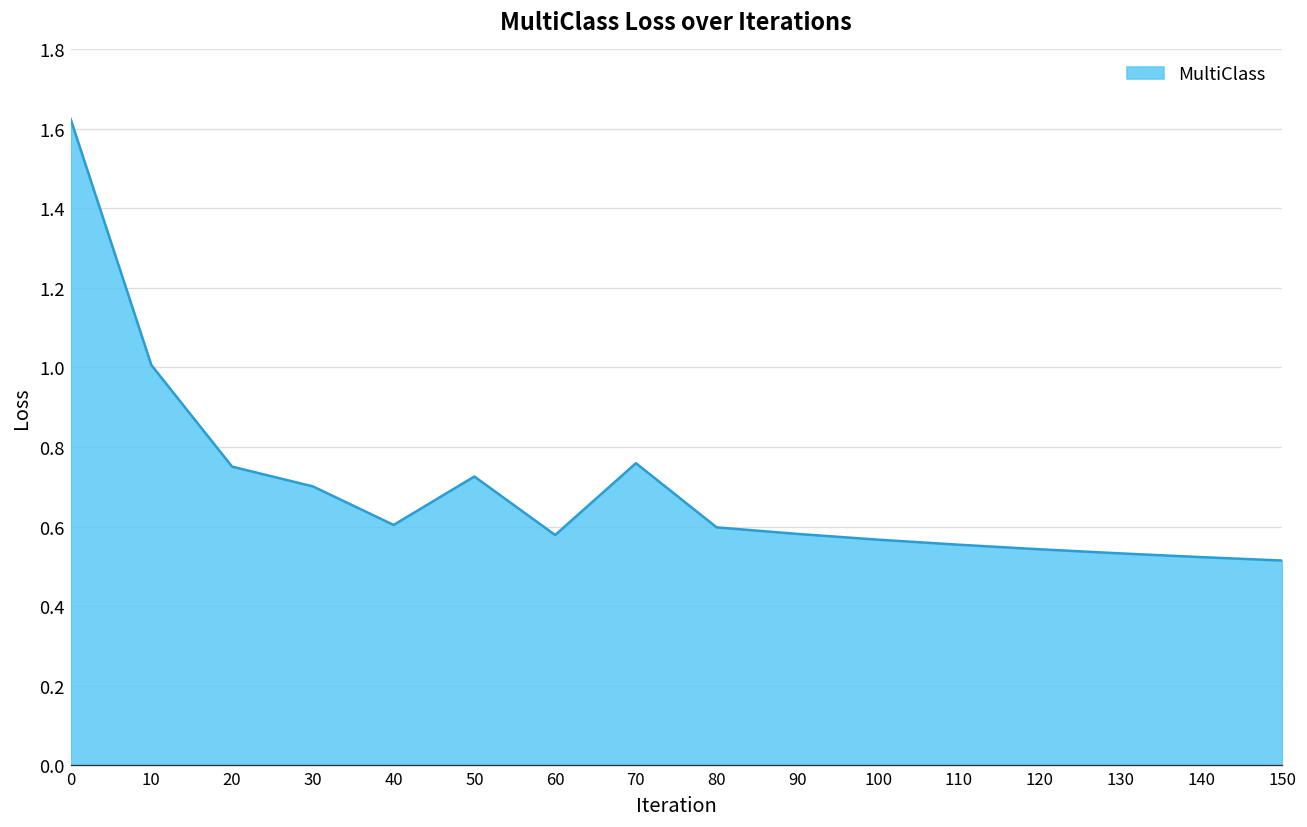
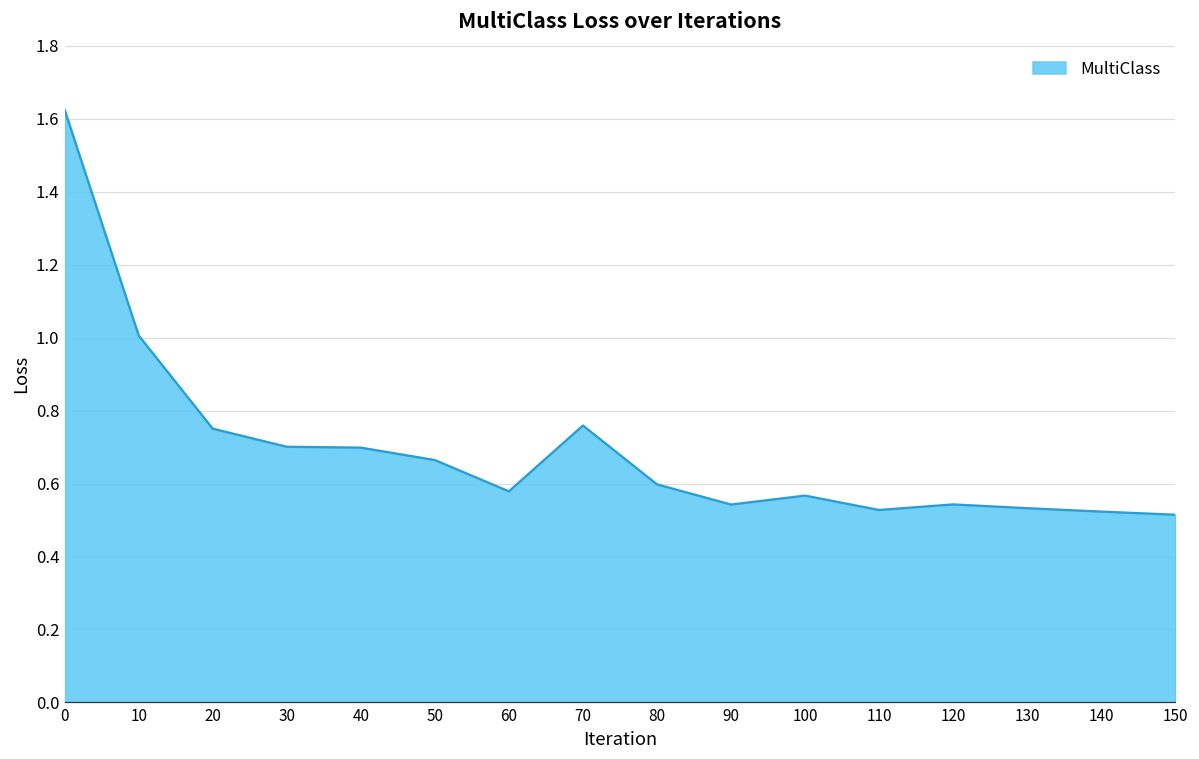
40: 0.60 -> 0.70
50: 0.73 -> 0.66
90: 0.58 -> 0.54
110: 0.55 -> 0.53
